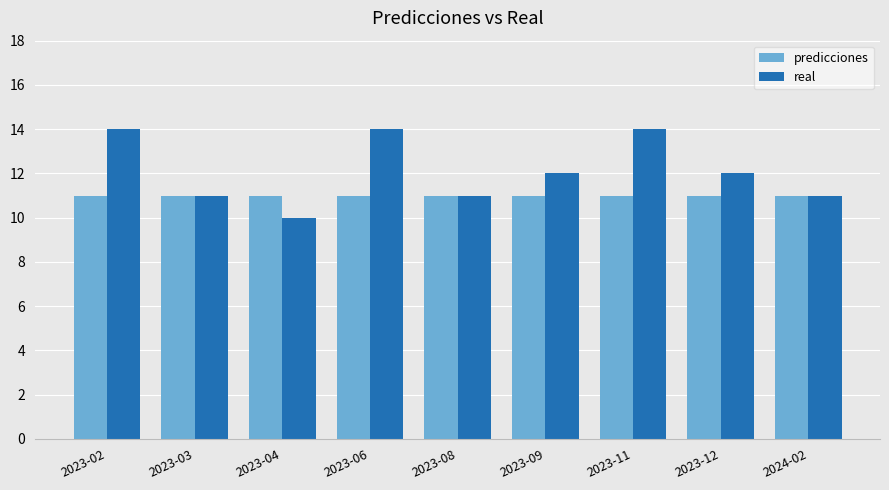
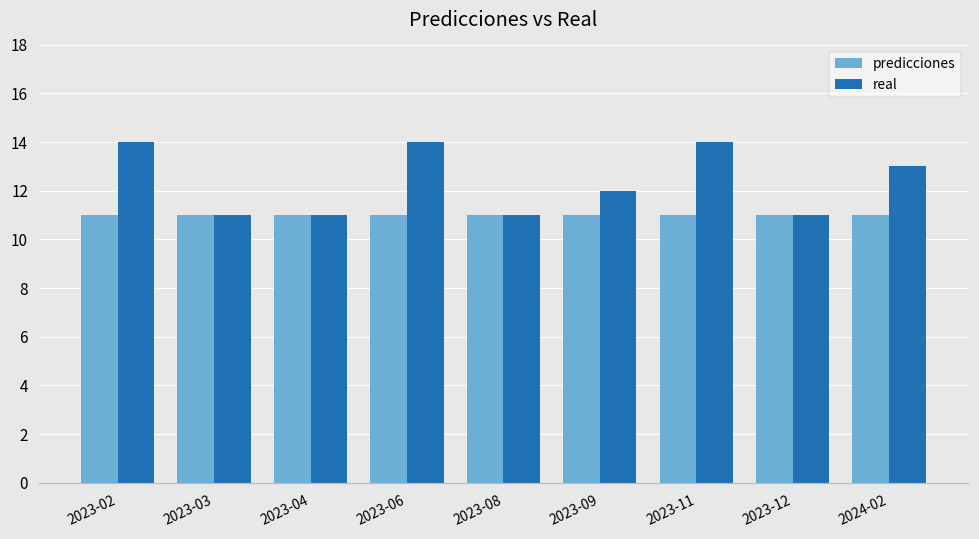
real, 2023-04: 10 -> 11
real, 2023-12: 12 -> 11
real, 2024-02: 11 -> 13
